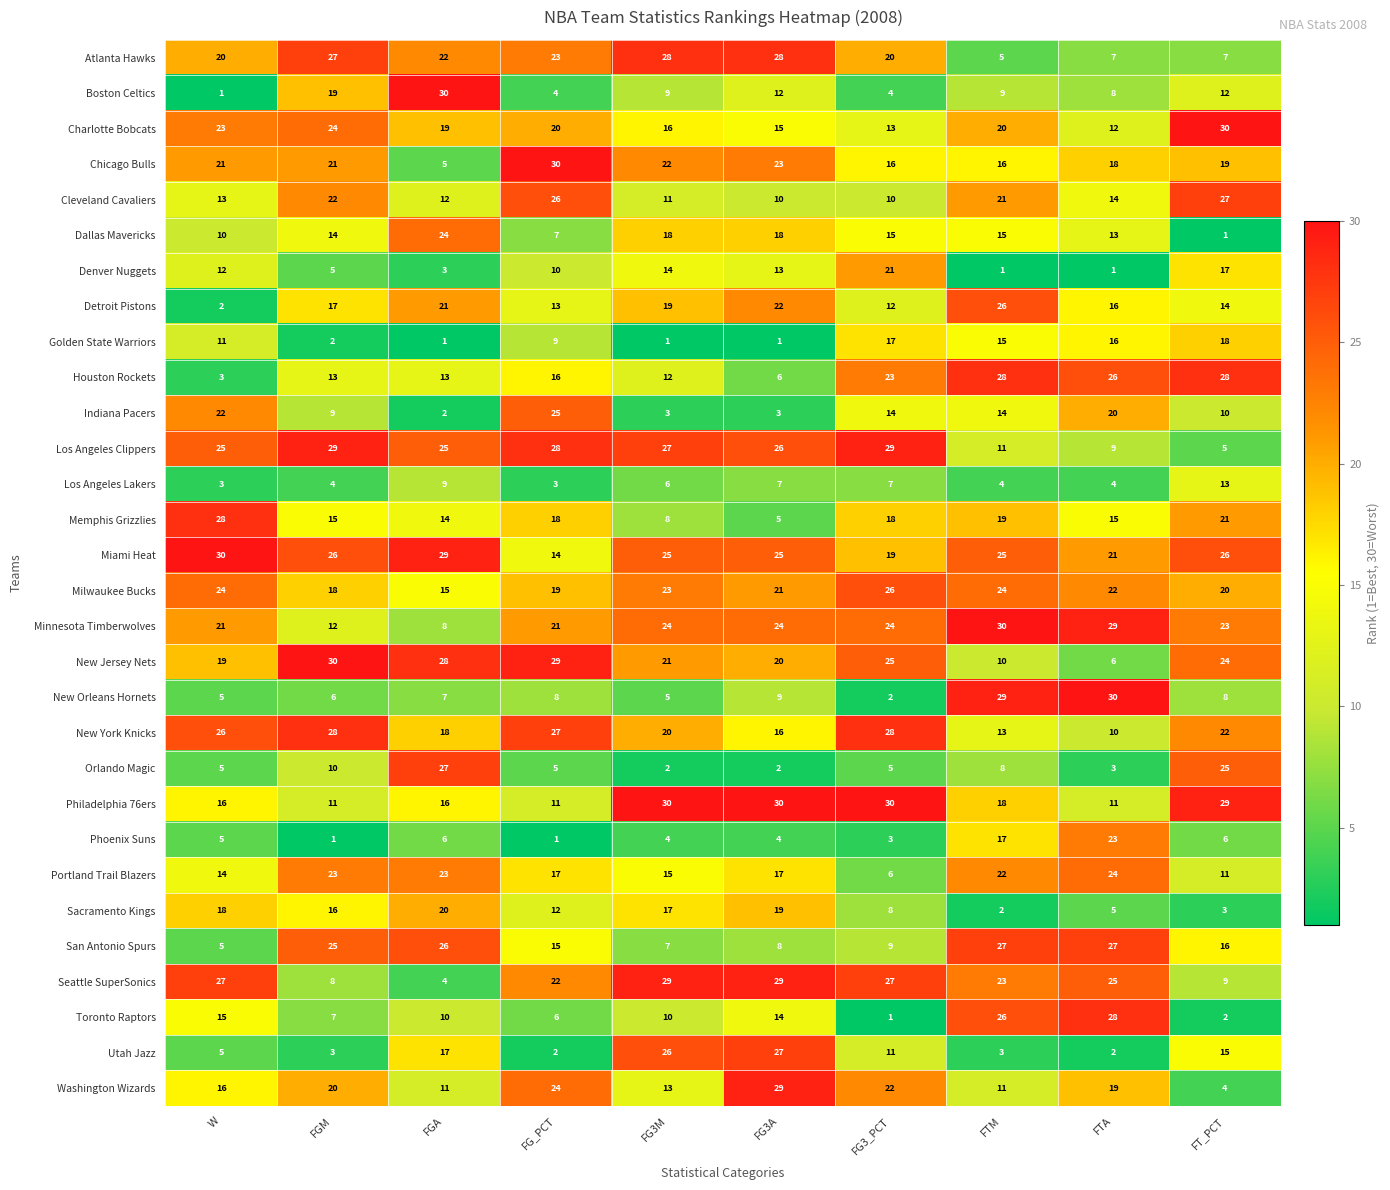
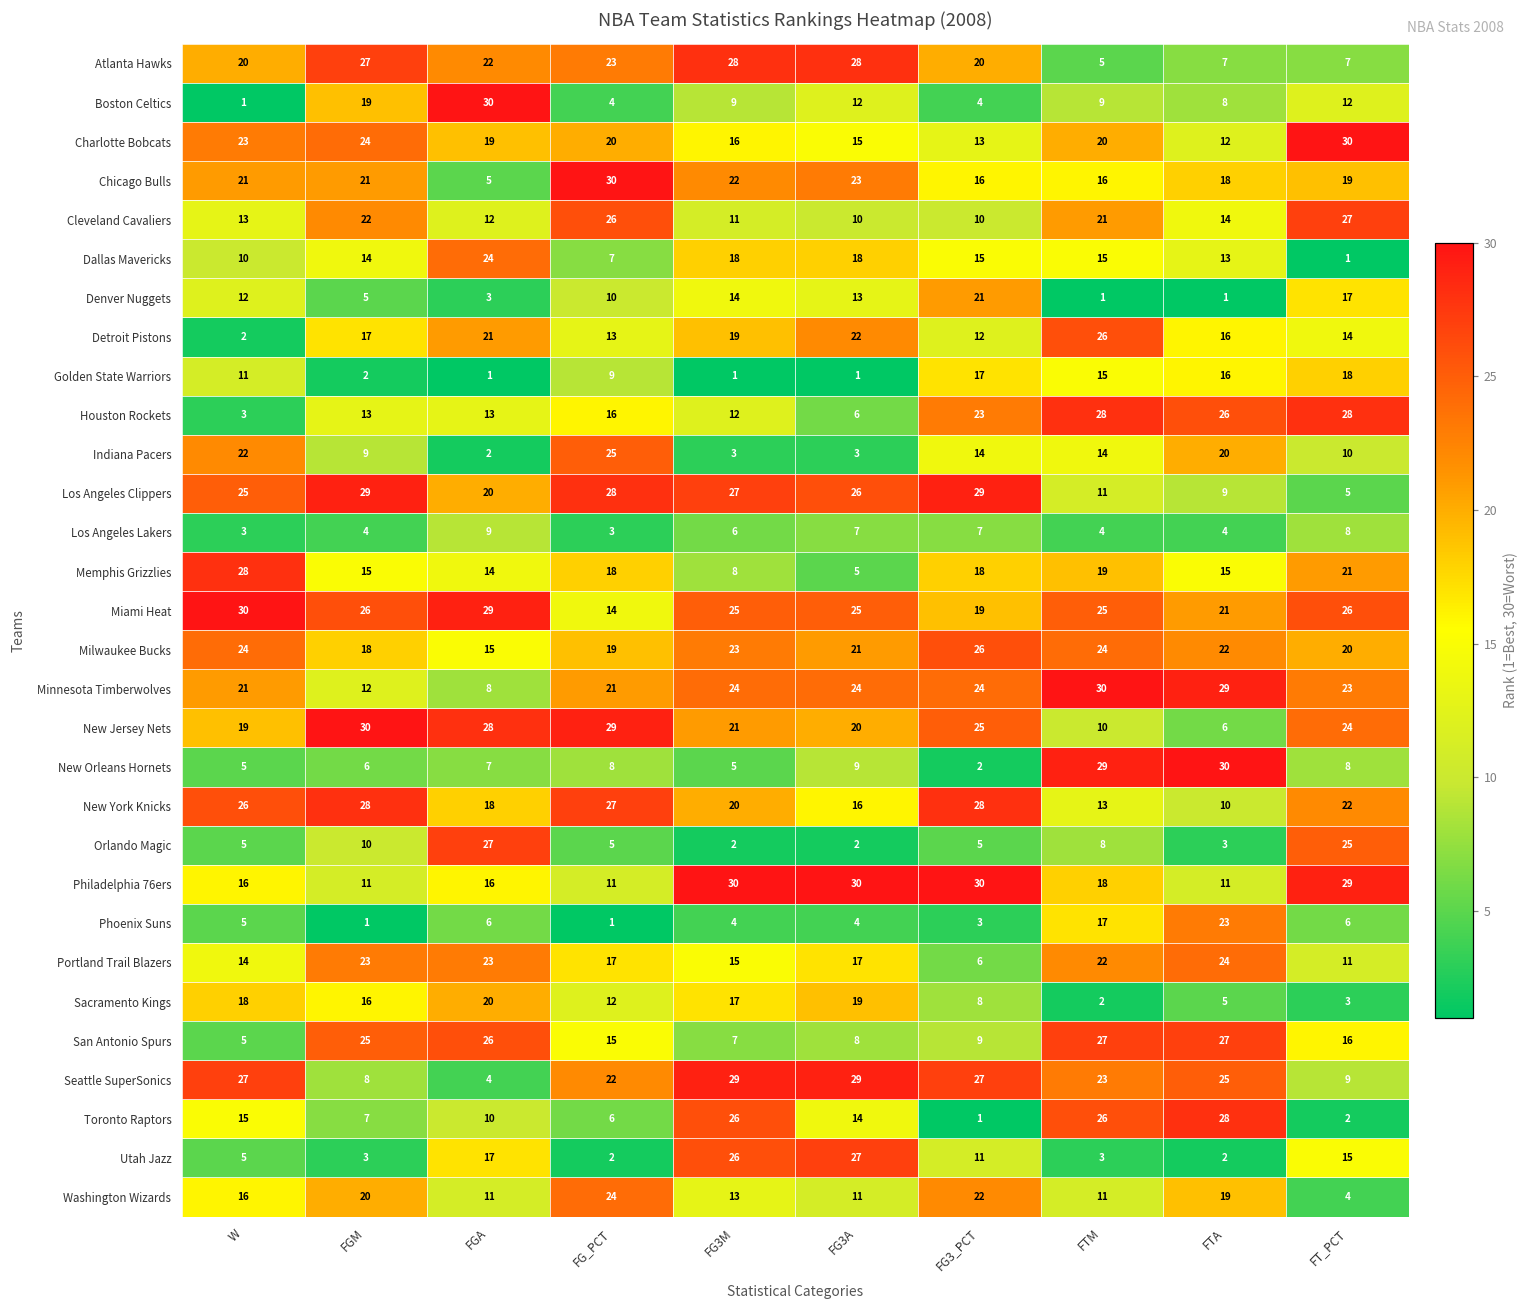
Los Angeles Clippers, FGA: 25 -> 20
Los Angeles Lakers, FT_PCT: 13 -> 8
Toronto Raptors, FG3M: 10 -> 26
Washington Wizards, FG3A: 29 -> 11
